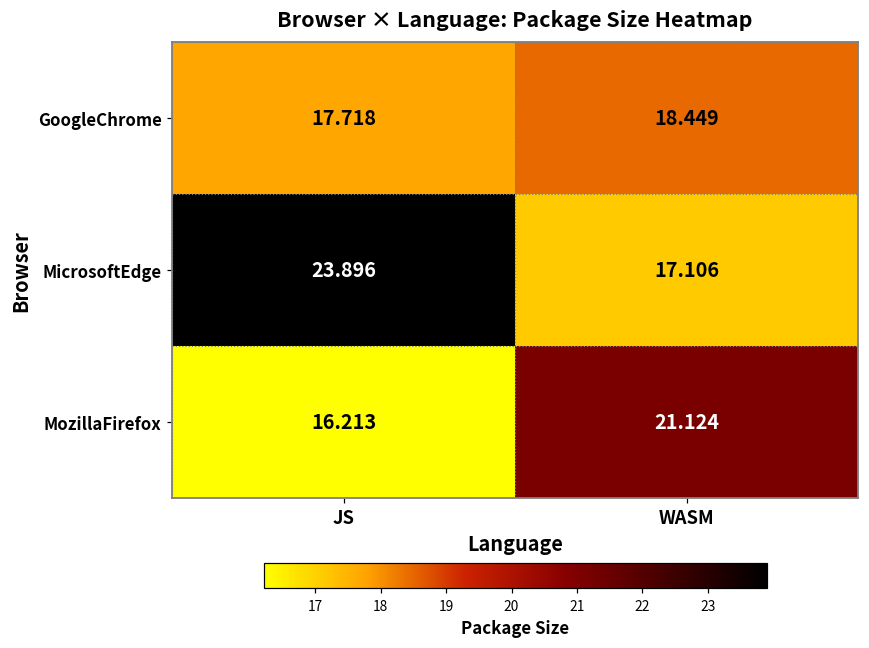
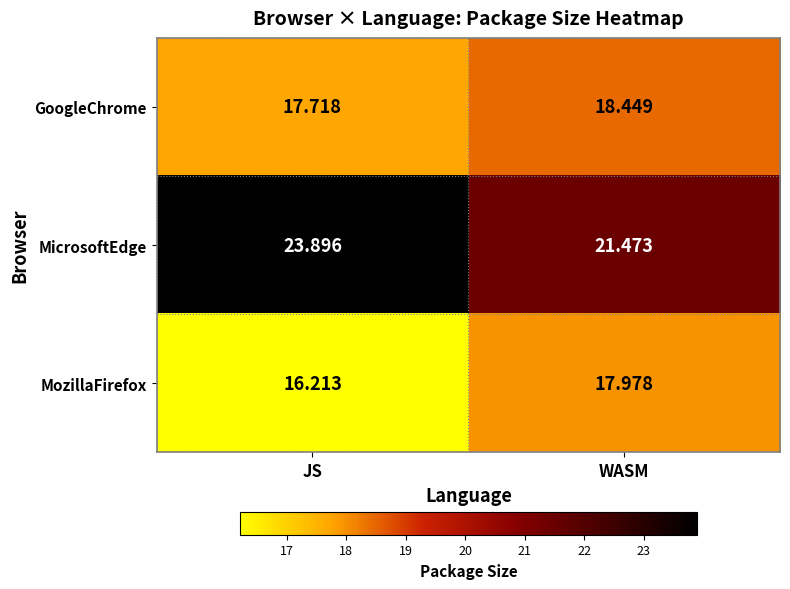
MicrosoftEdge, WASM: 17.106 -> 21.473
MozillaFirefox, WASM: 21.124 -> 17.978
